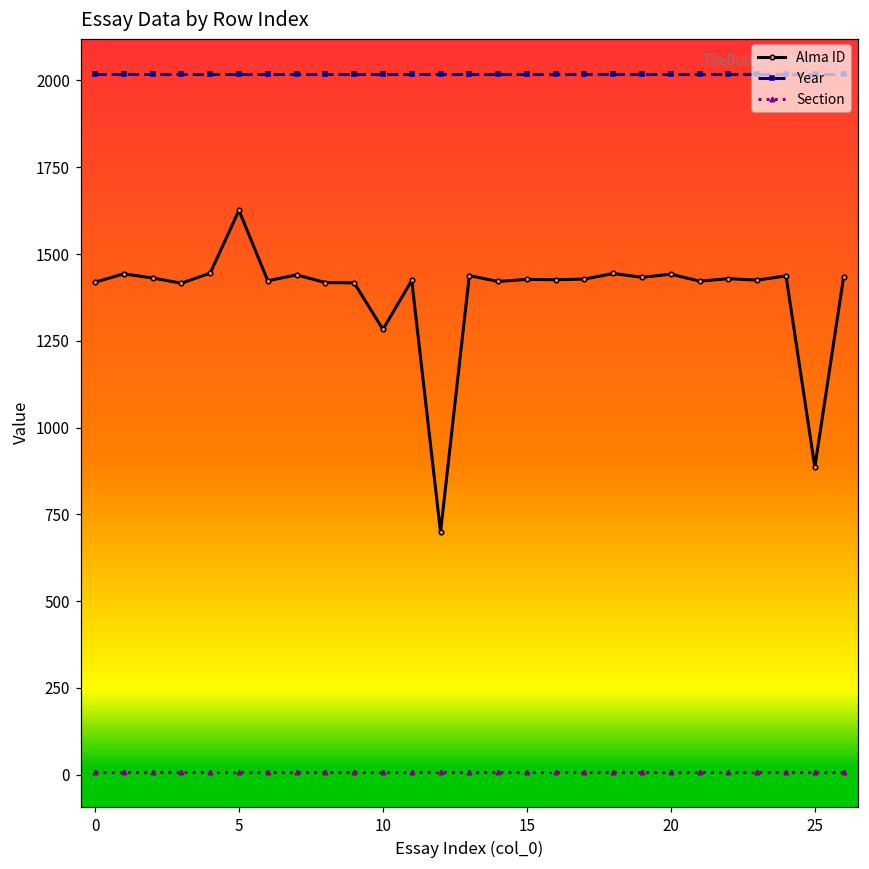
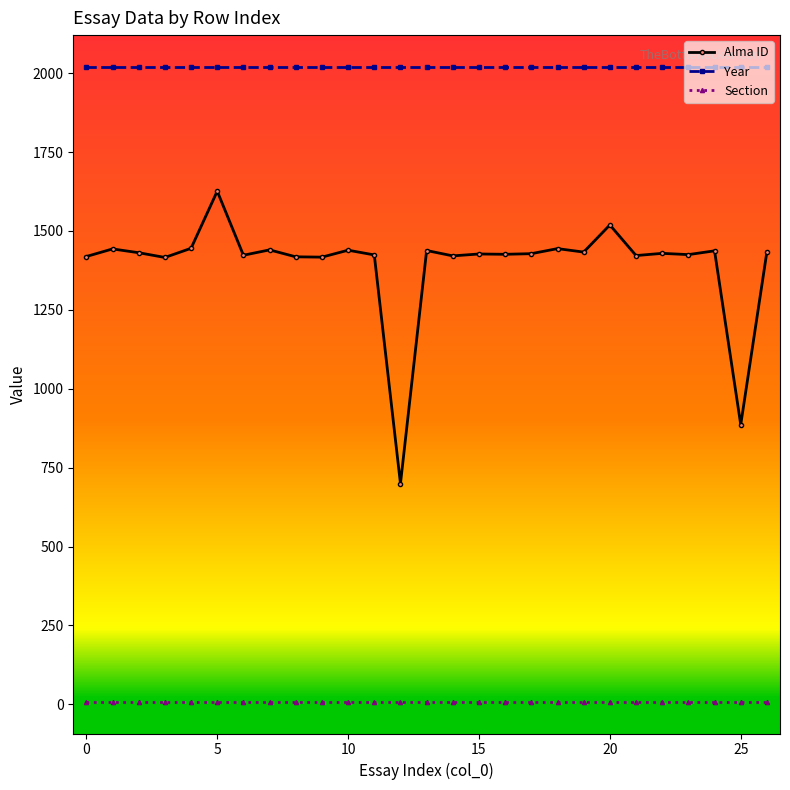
Alma ID, 10: 1280 -> 1440
Alma ID, 20: 1440 -> 1520
